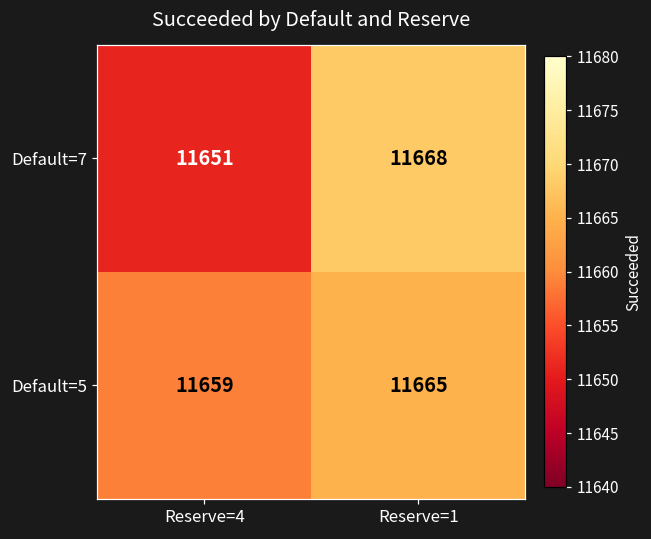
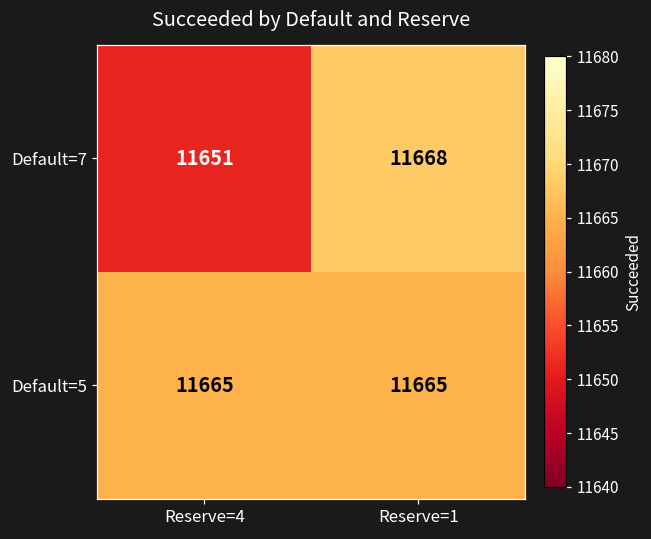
Default=5, Reserve=4: 11659 -> 11665
